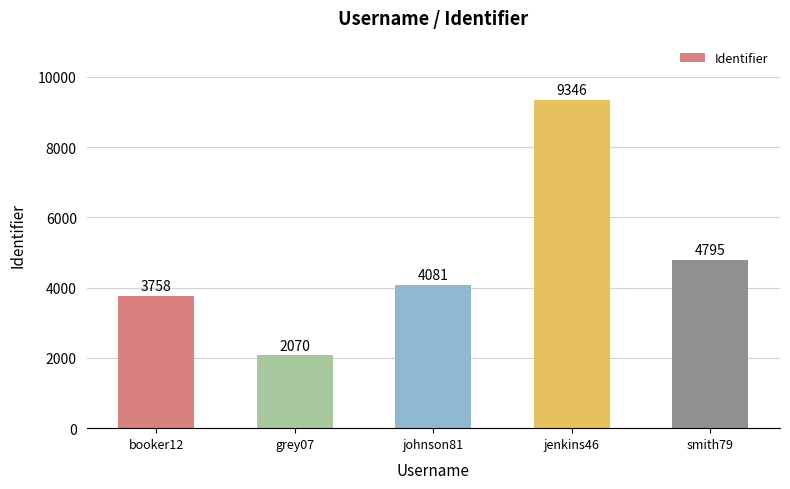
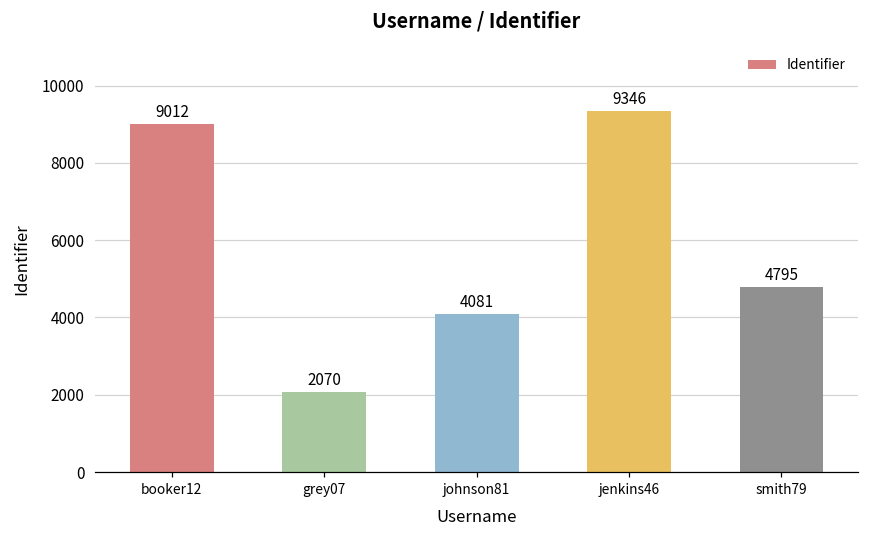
booker12: 3758 -> 9012
